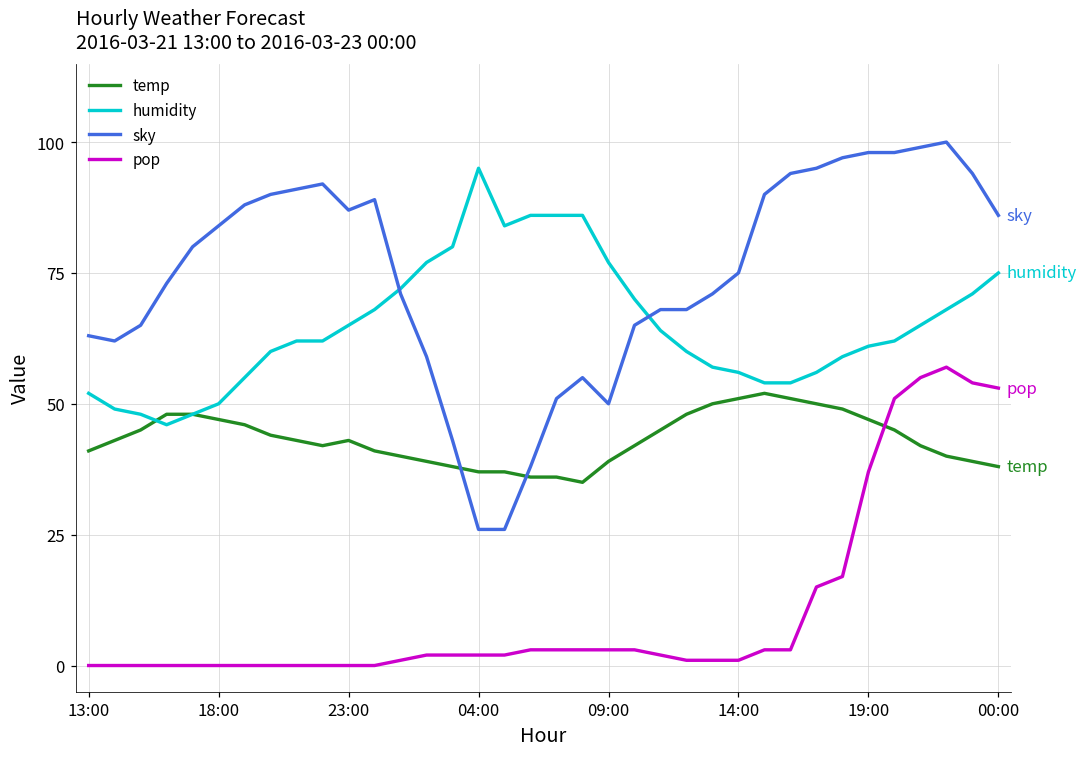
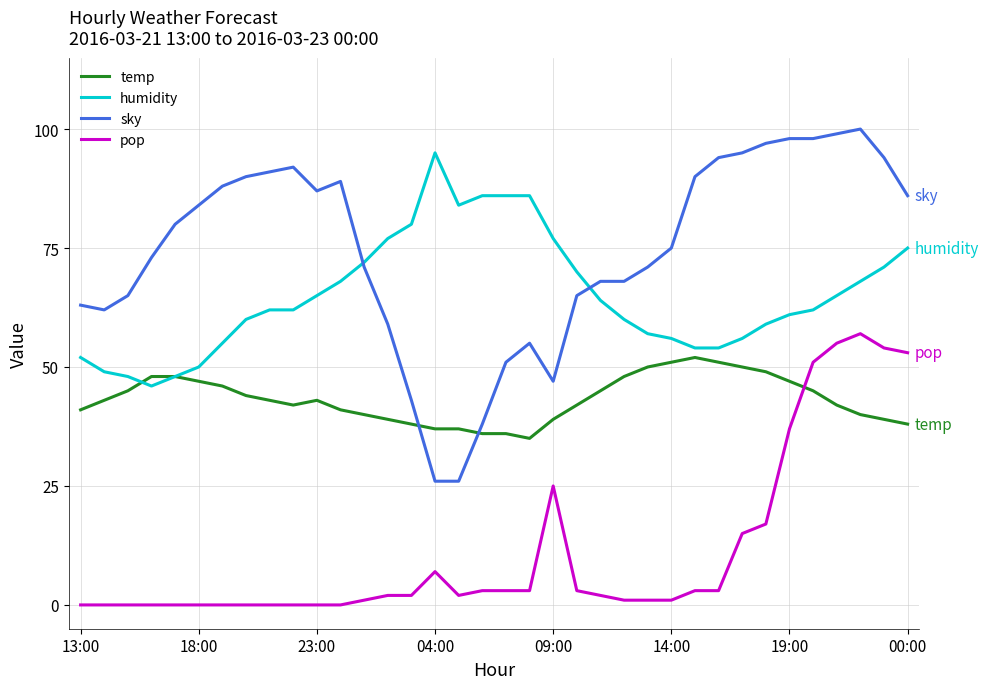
pop, 04:00: 2 -> 7
sky, 09:00: 50 -> 47
pop, 09:00: 3 -> 25
